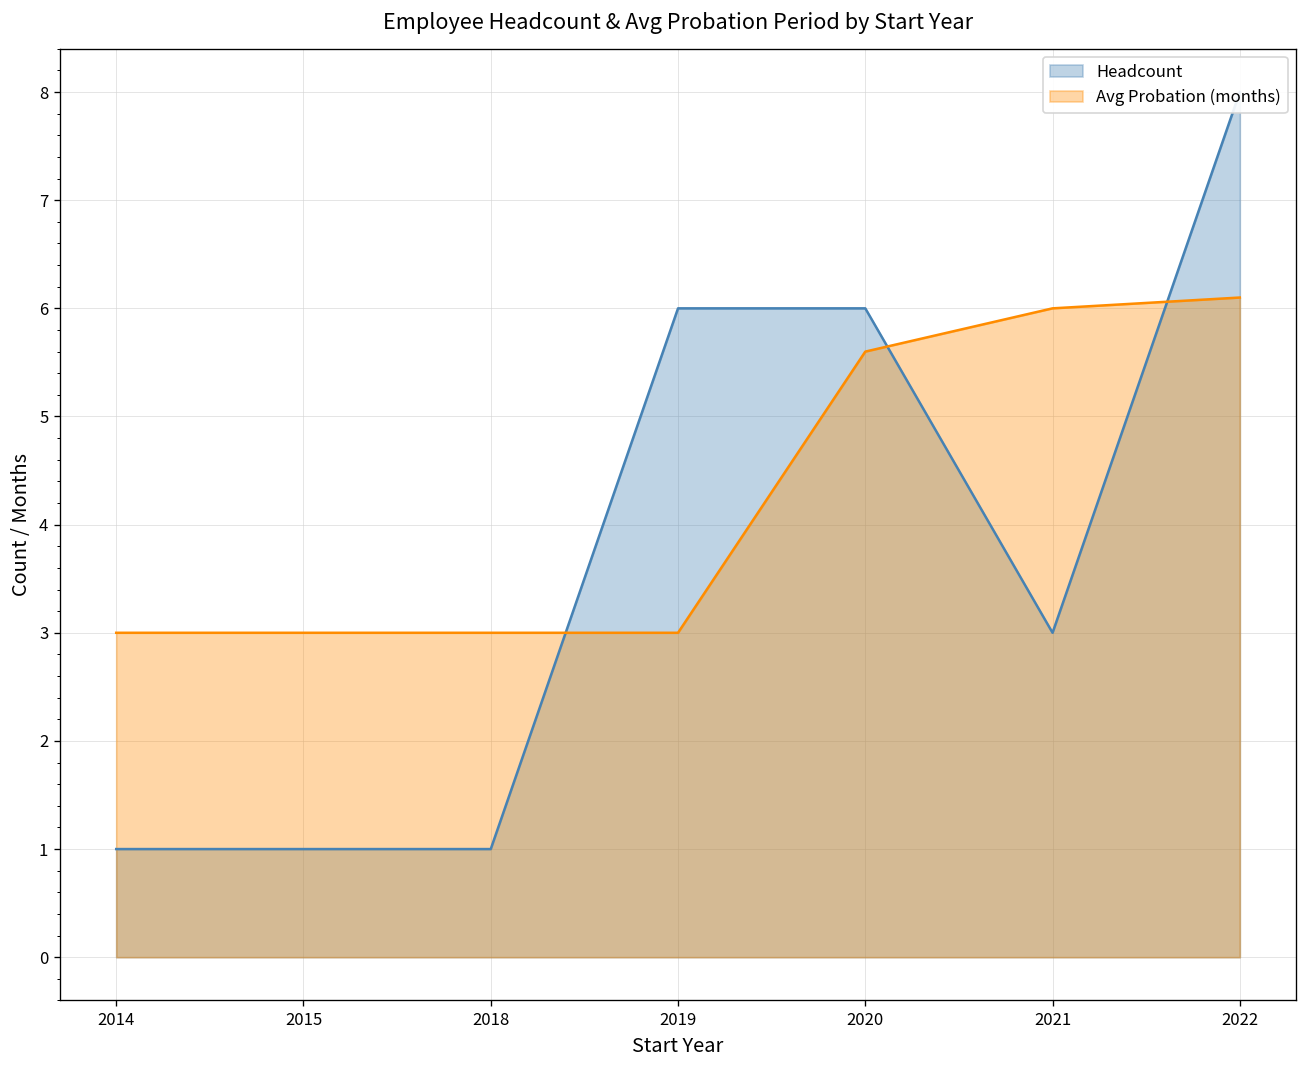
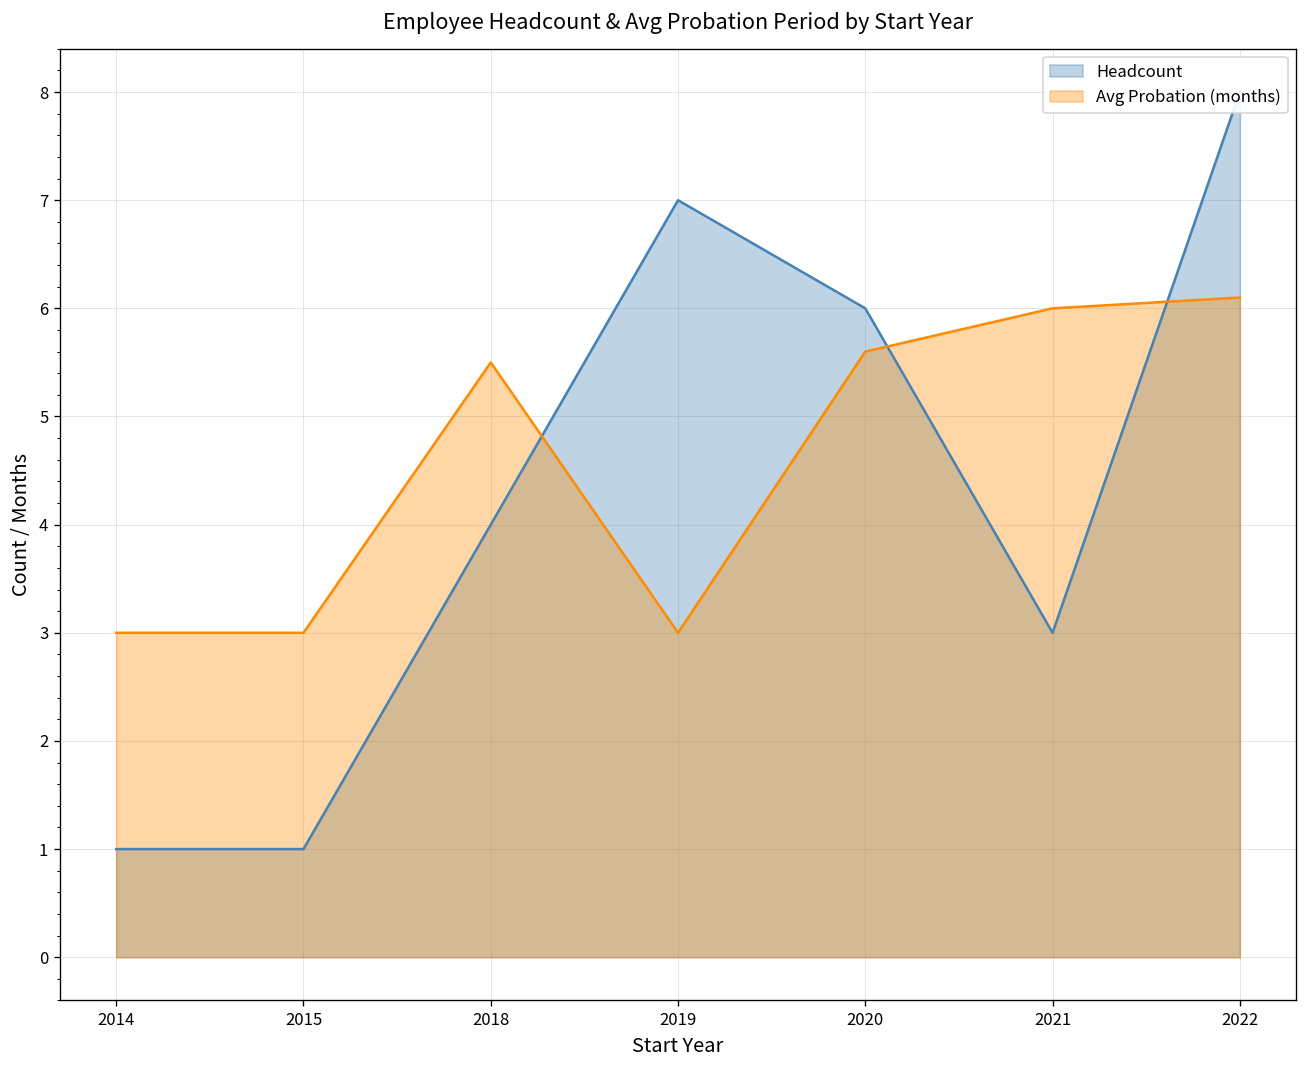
Headcount, 2018: 1 -> 4
Avg Probation (months), 2018: 3.0 -> 5.5
Headcount, 2019: 6 -> 7
